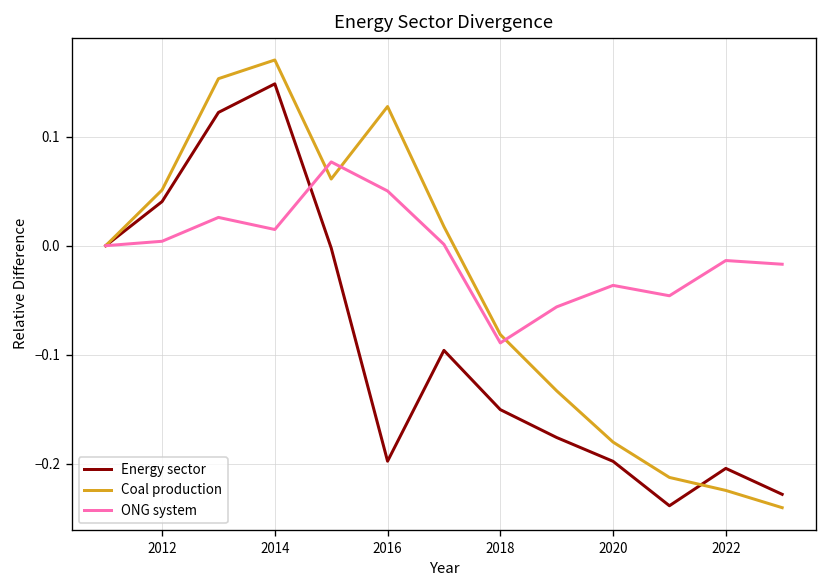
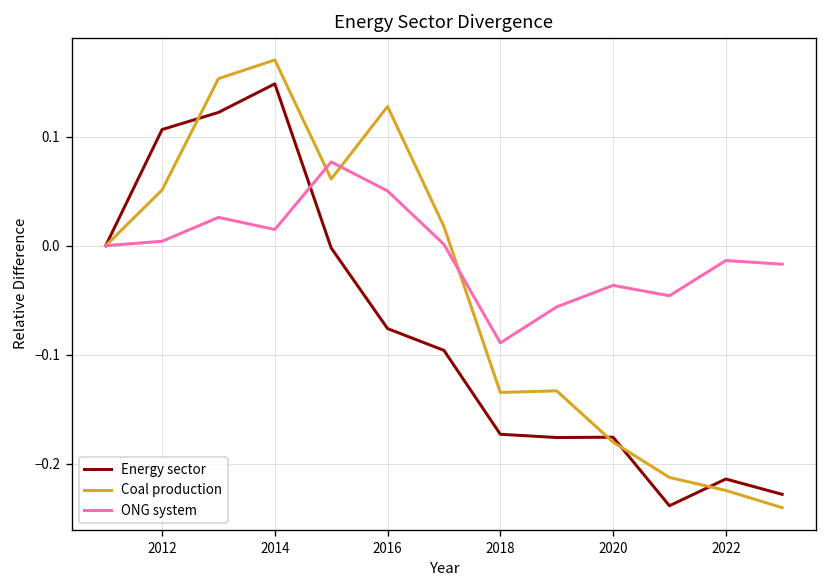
Energy sector, 2012: 0.04 -> 0.11
Energy sector, 2016: -0.20 -> -0.08
Energy sector, 2018: -0.15 -> -0.17
Coal production, 2018: -0.08 -> -0.13
Energy sector, 2020: -0.20 -> -0.18
Energy sector, 2022: -0.20 -> -0.21
